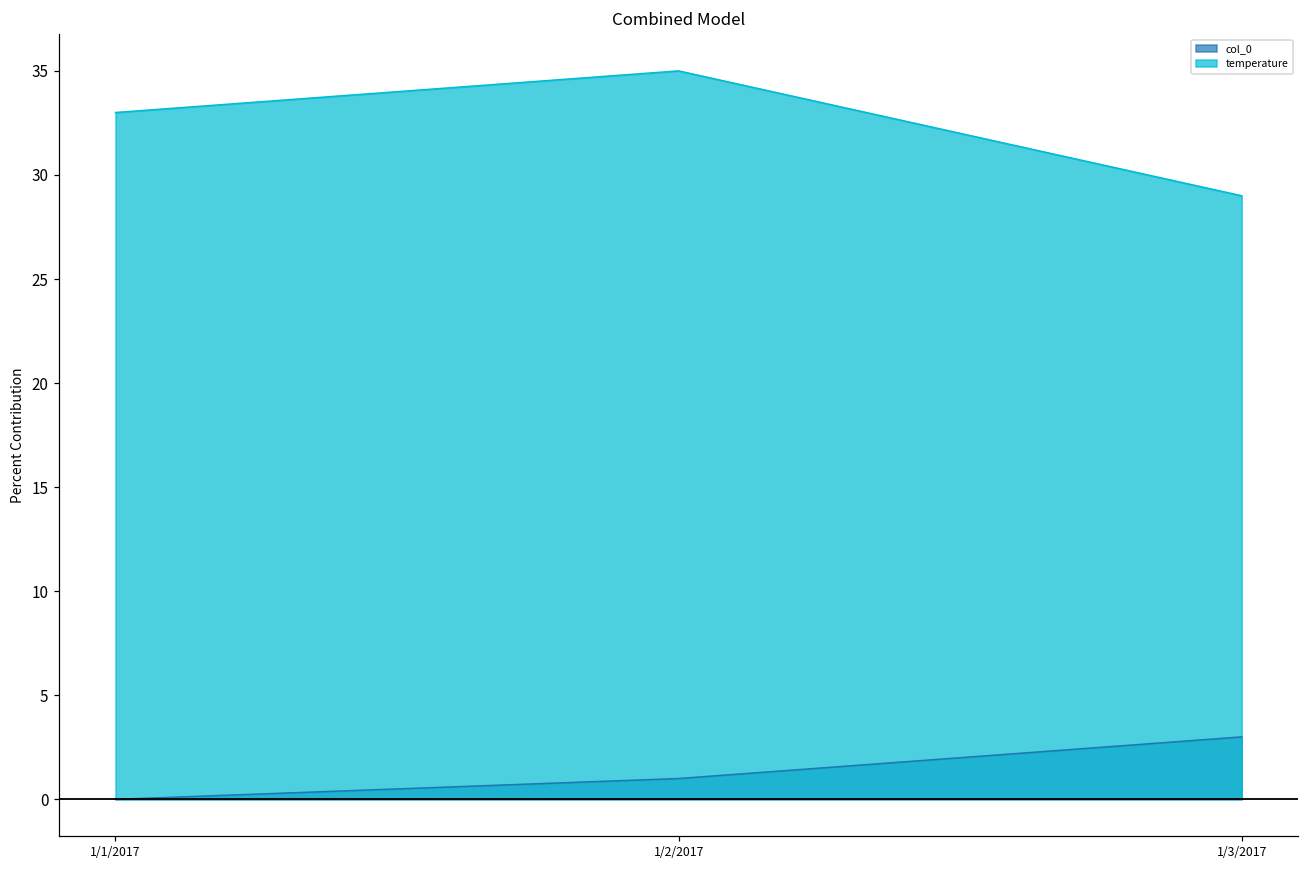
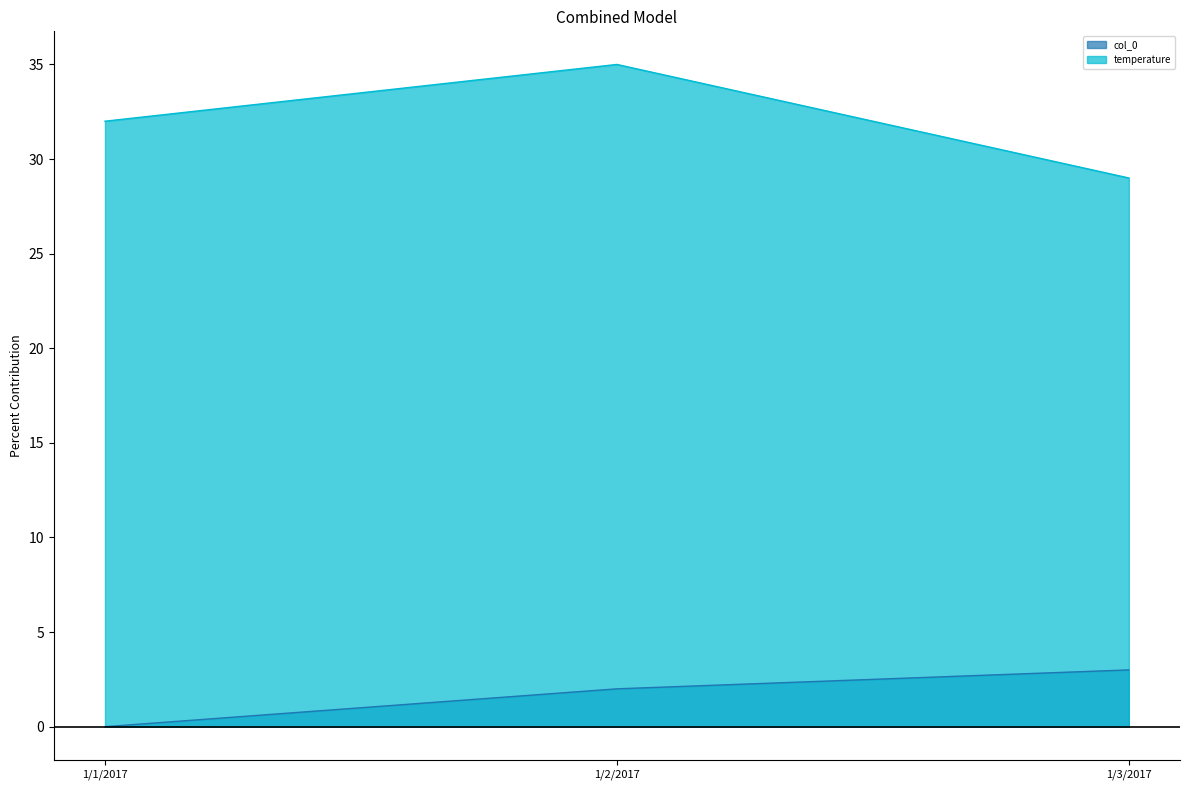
temperature, 1/1/2017: 33 -> 32
col_0, 1/2/2017: 1 -> 2
